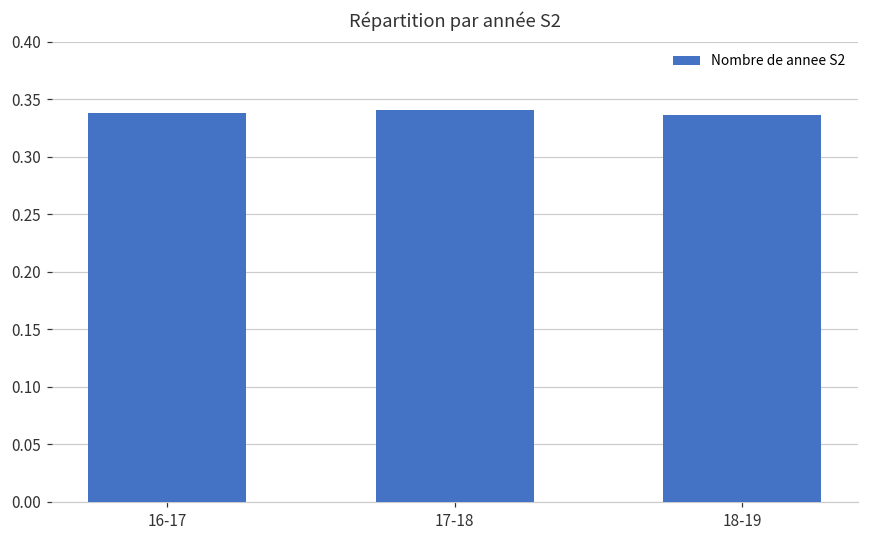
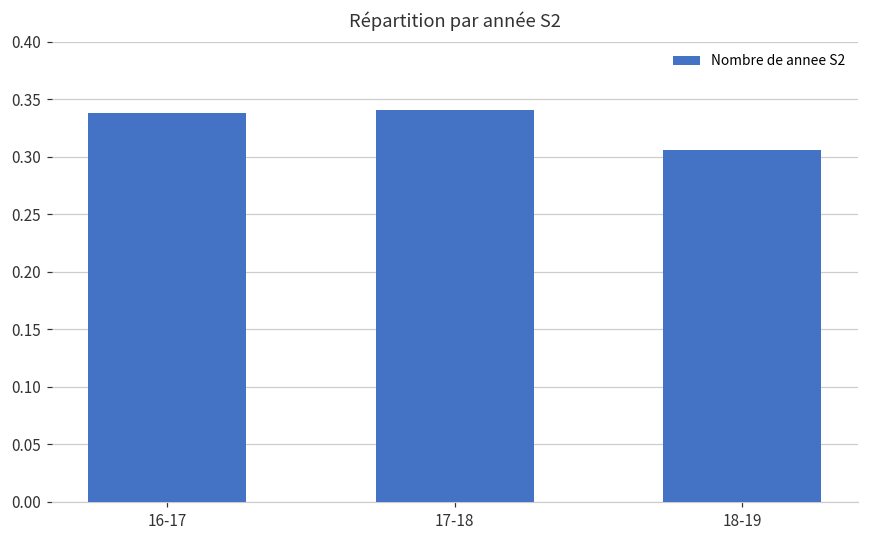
18-19: 0.336 -> 0.306
